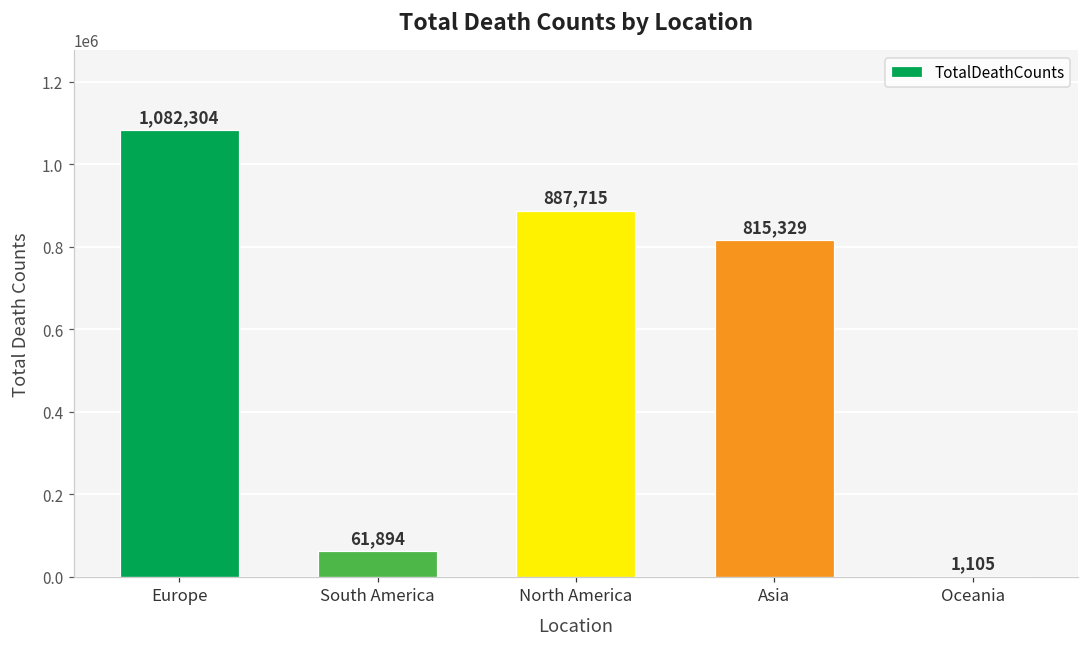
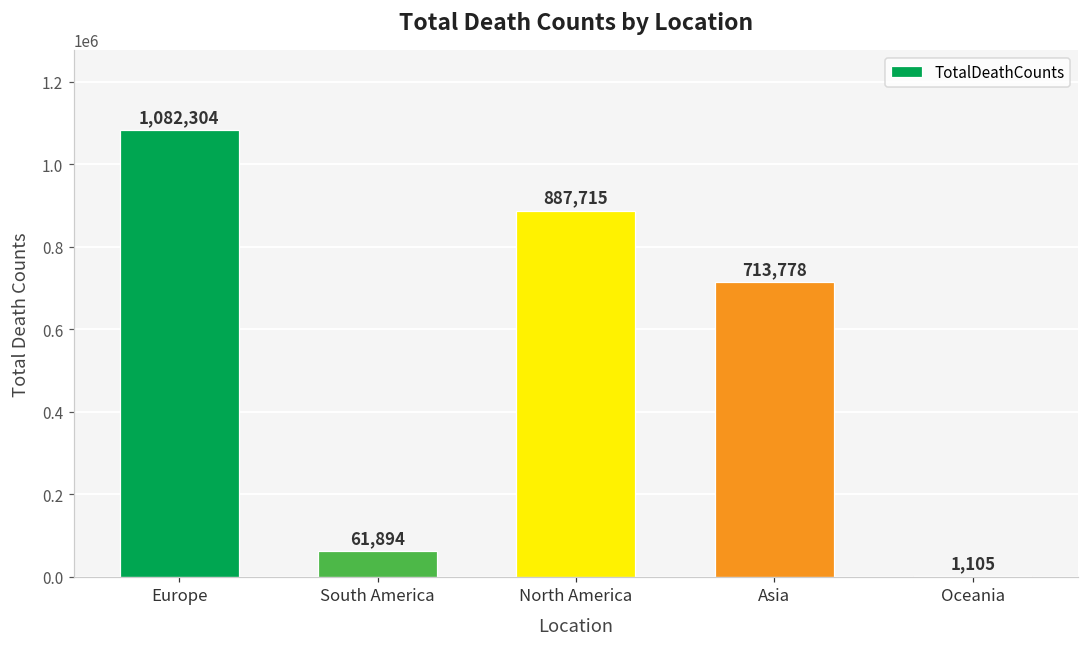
Asia: 815,329 -> 713,778
